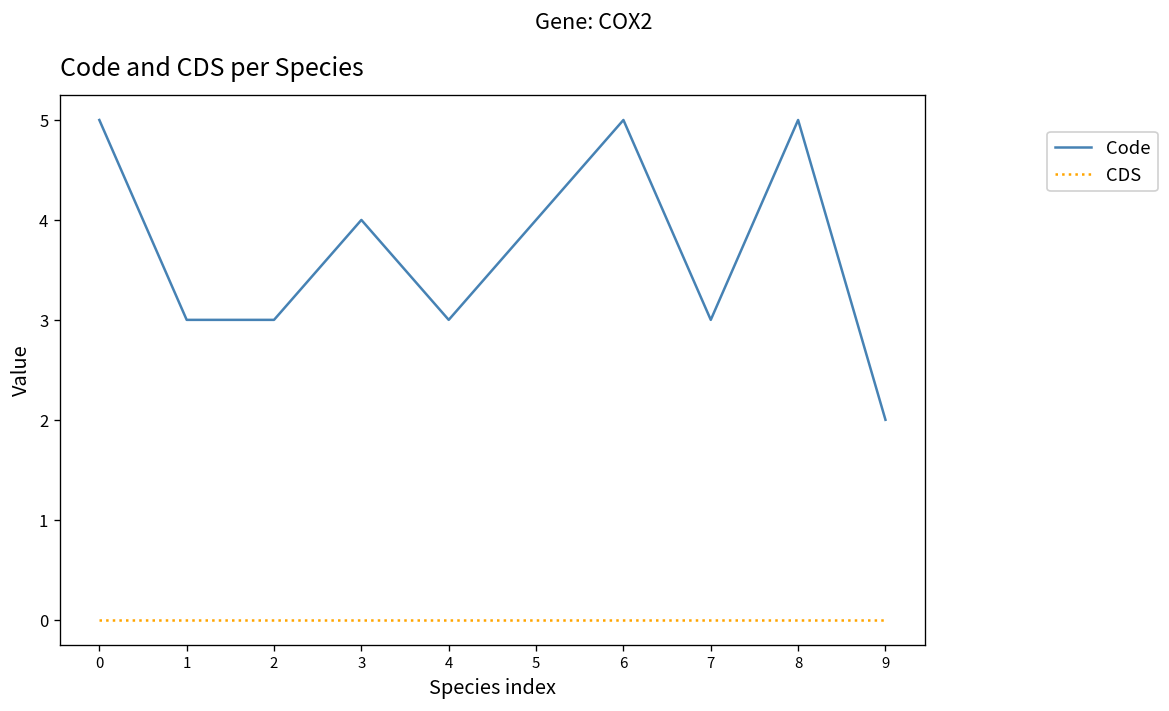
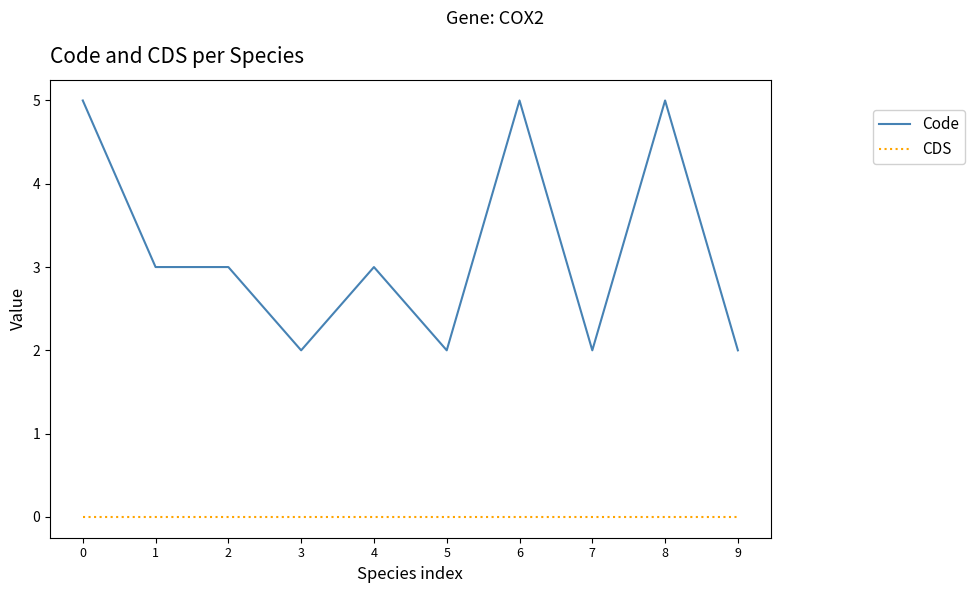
Code, 3: 4 -> 2
Code, 5: 4 -> 2
Code, 7: 3 -> 2
